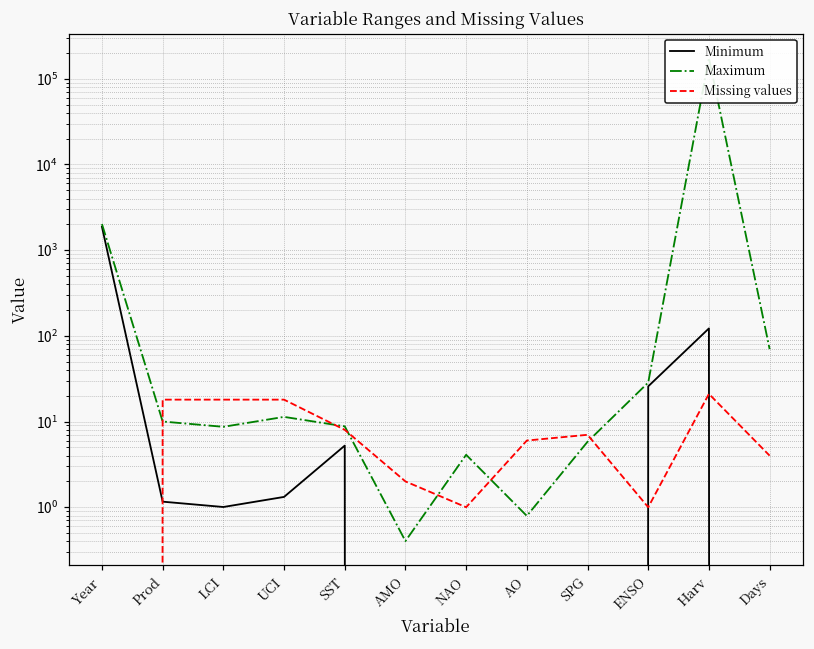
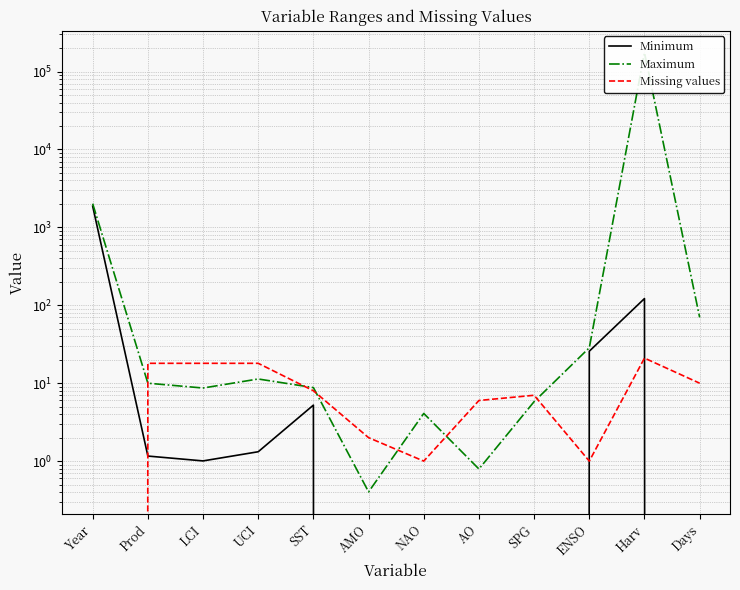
Missing values, Days: 4 -> 10
